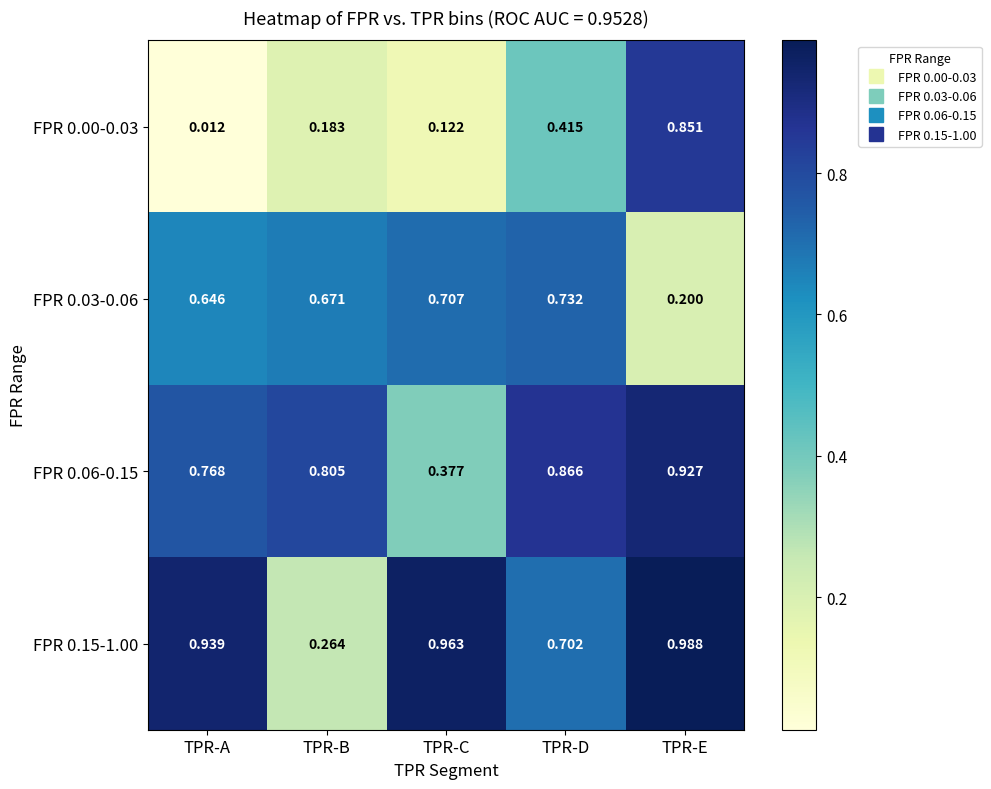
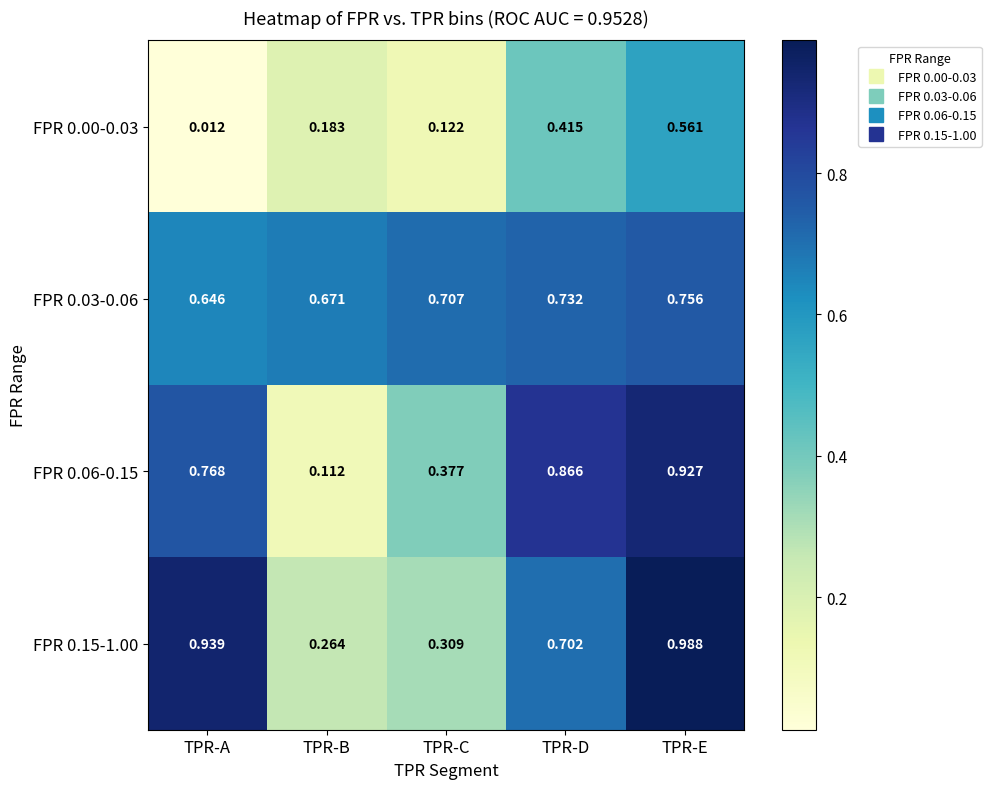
FPR 0.00-0.03, TPR-E: 0.851 -> 0.561
FPR 0.03-0.06, TPR-E: 0.200 -> 0.756
FPR 0.06-0.15, TPR-B: 0.805 -> 0.112
FPR 0.15-1.00, TPR-C: 0.963 -> 0.309
